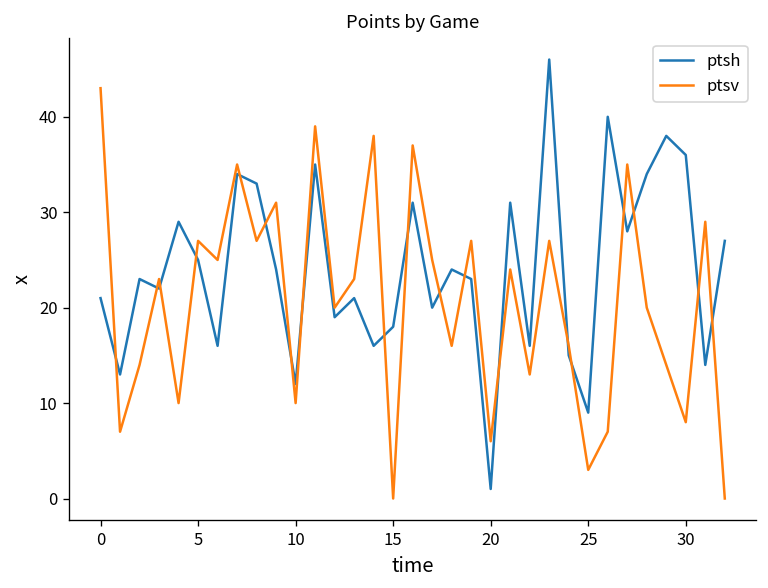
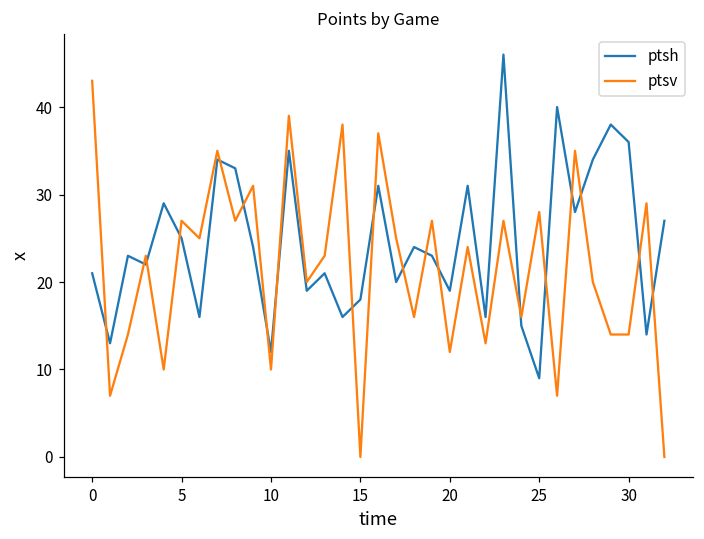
ptsh, 20: 1 -> 19
ptsv, 20: 6 -> 12
ptsv, 25: 3 -> 28
ptsv, 30: 8 -> 14
